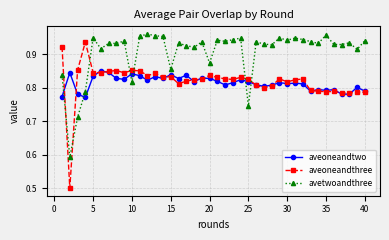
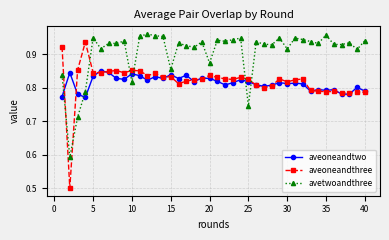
avetwoandthree, 30: 0.94 -> 0.92
